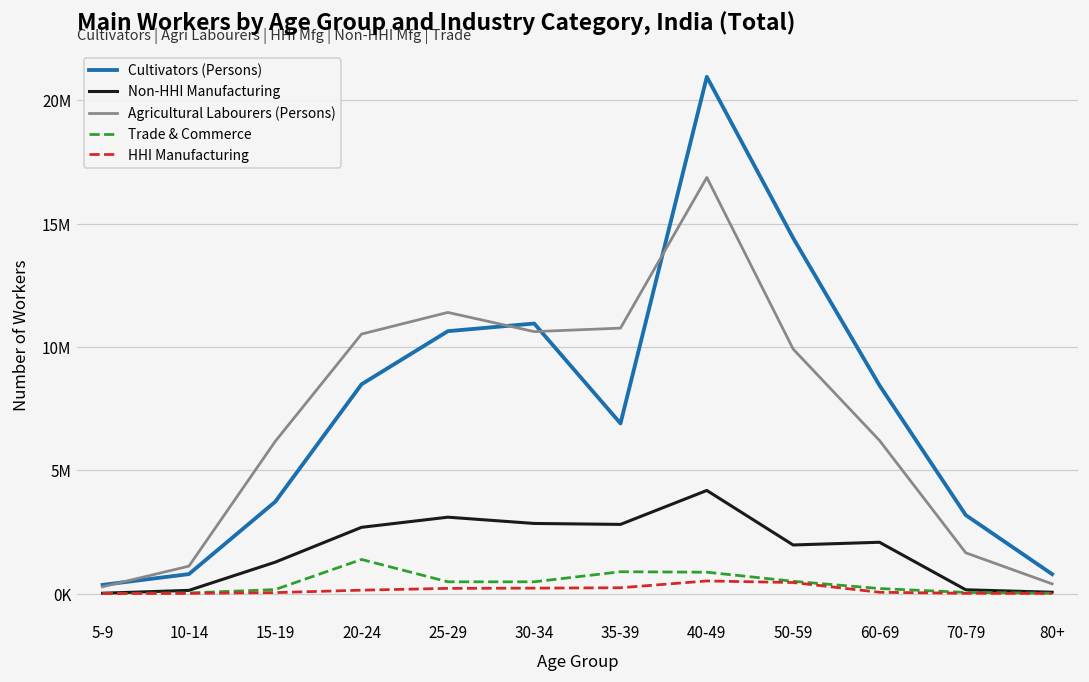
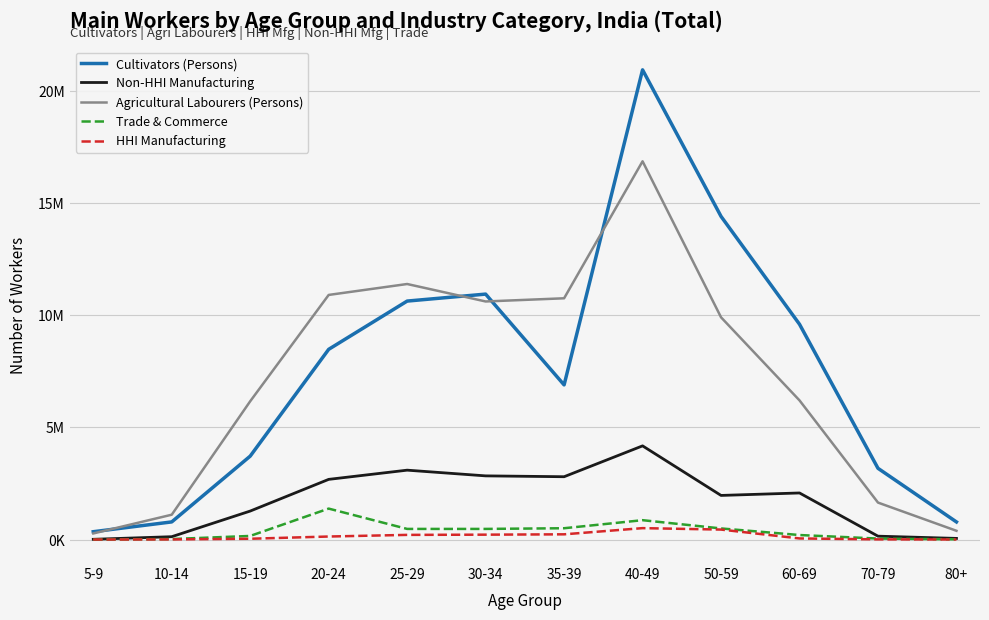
Agricultural Labourers (Persons), 20-24: 10500000 -> 10900000
Trade & Commerce, 35-39: 900000 -> 500000
Cultivators (Persons), 60-69: 8400000 -> 9600000
